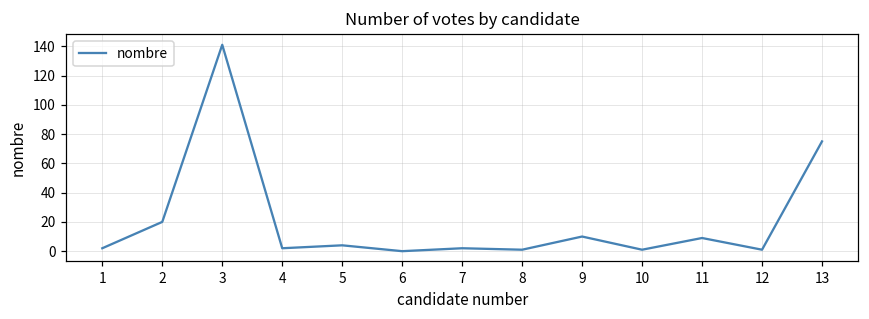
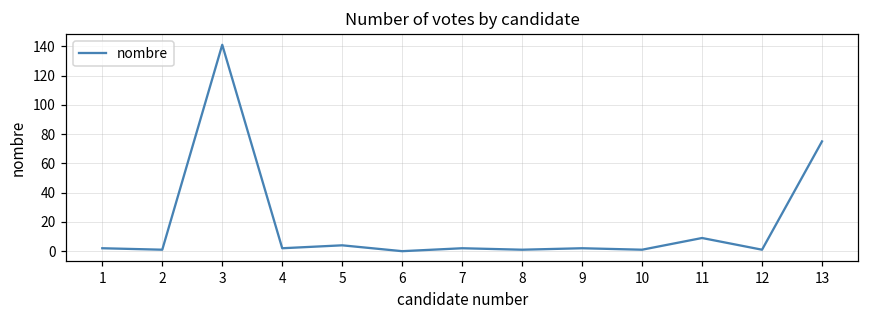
2: 20 -> 1
9: 10 -> 2
